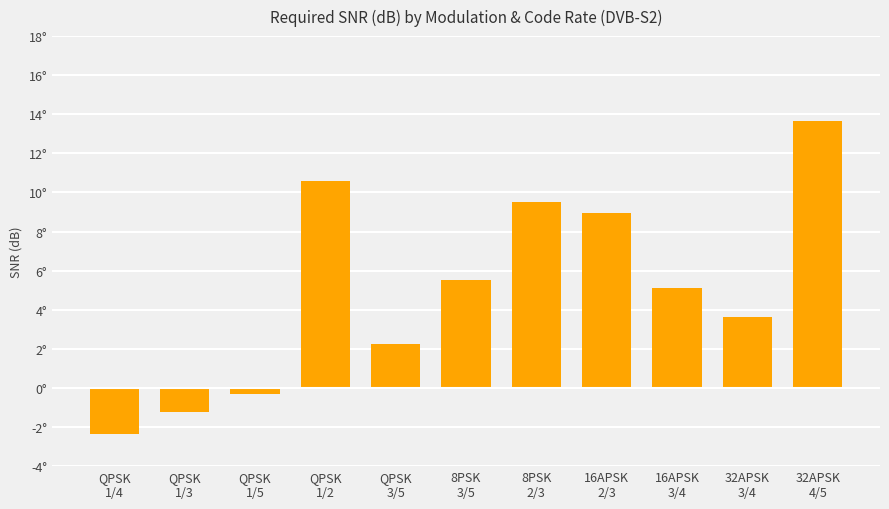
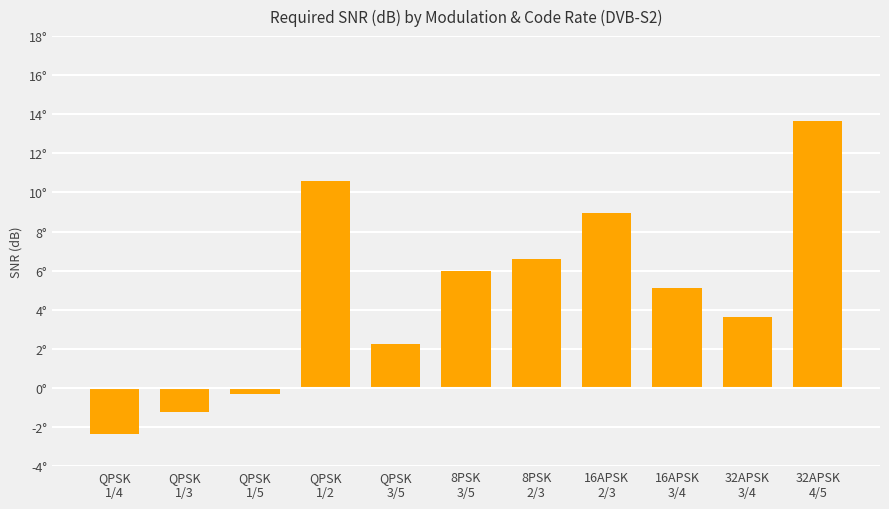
8PSK 3/5: 5.5° -> 6.0°
8PSK 2/3: 9.5° -> 6.6°
